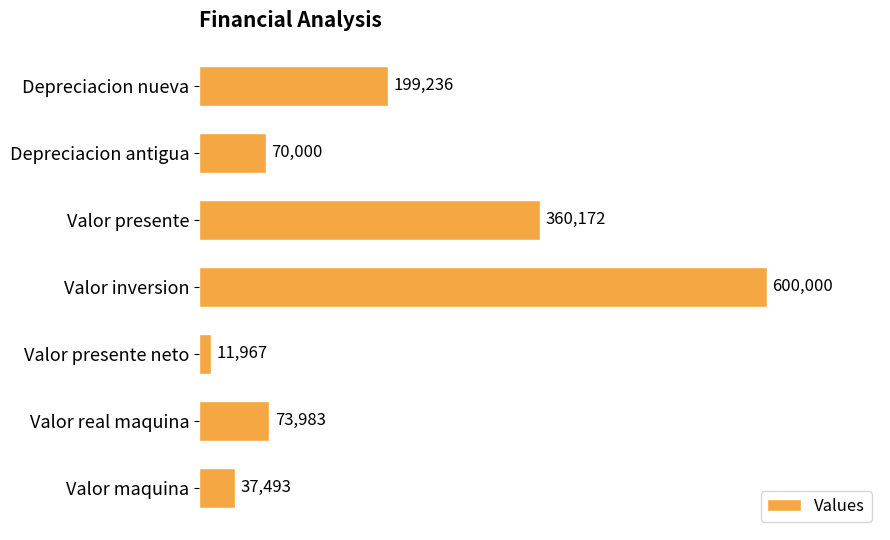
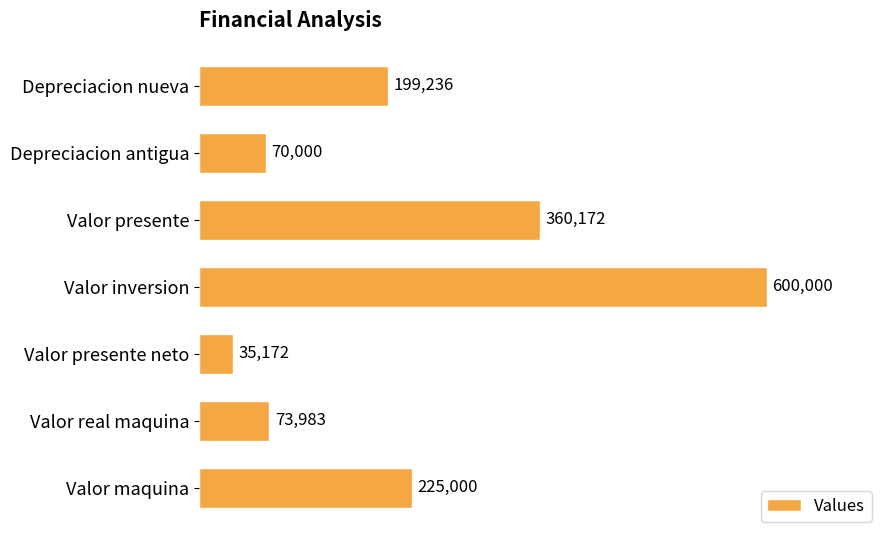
Valor presente neto: 11,967 -> 35,172
Valor maquina: 37,493 -> 225,000
